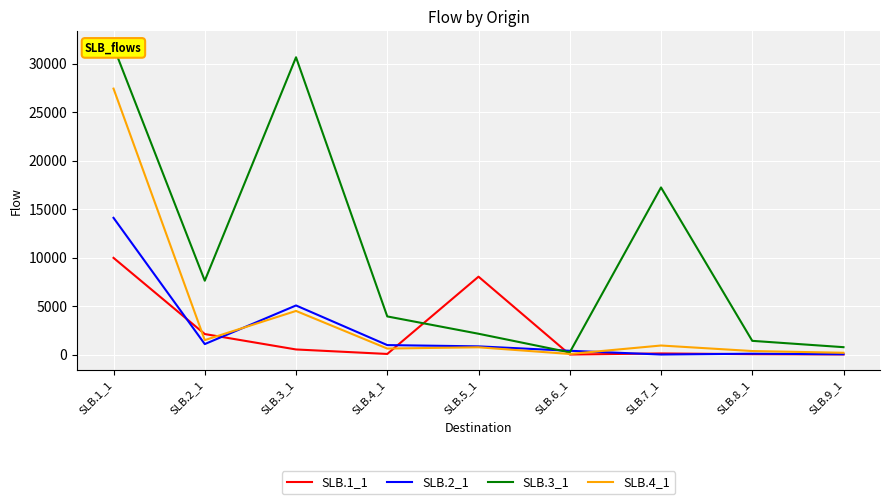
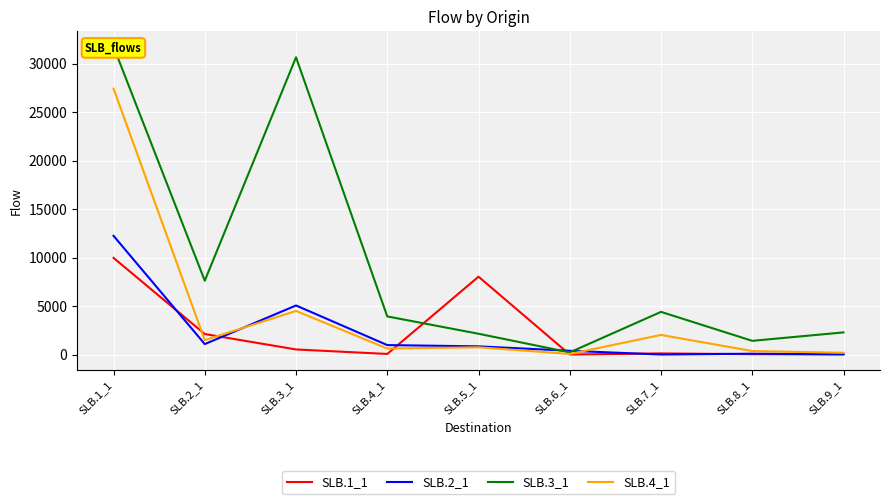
SLB.2_1, SLB.1_1: 14000 -> 12000
SLB.3_1, SLB.7_1: 17000 -> 4000
SLB.4_1, SLB.7_1: 1000 -> 2000
SLB.3_1, SLB.9_1: 1000 -> 2000
